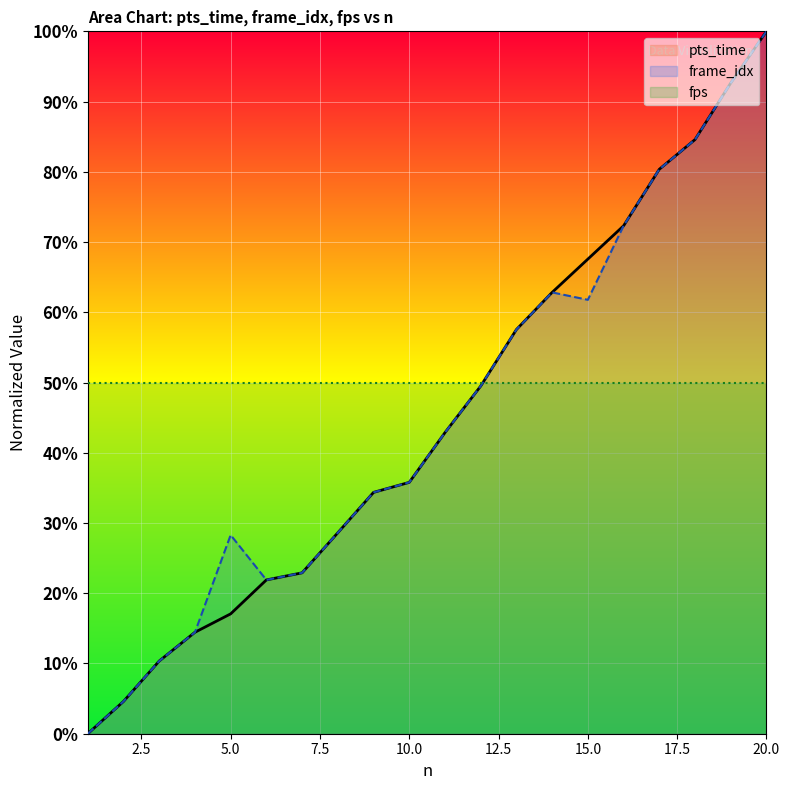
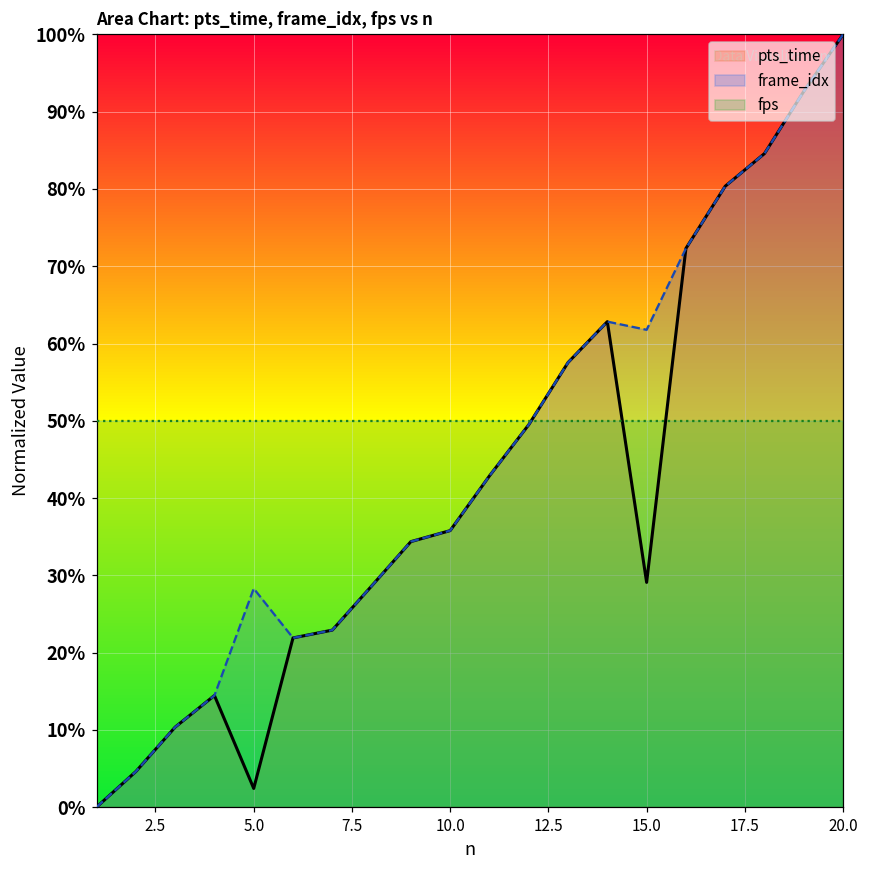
pts_time, 5.0: 17% -> 2%
pts_time, 15.0: 68% -> 29%
